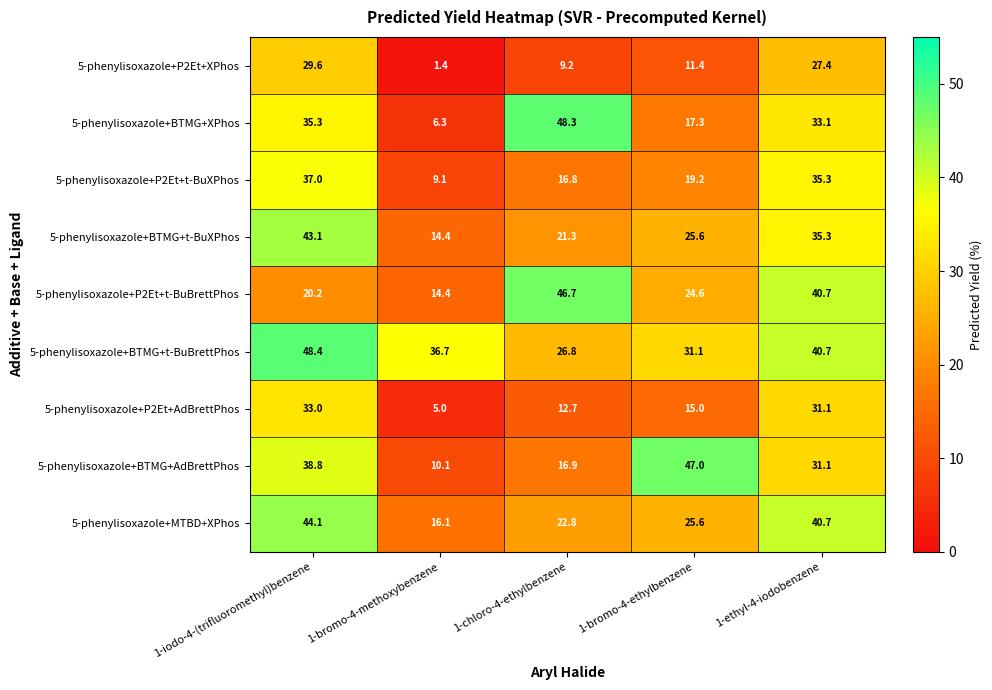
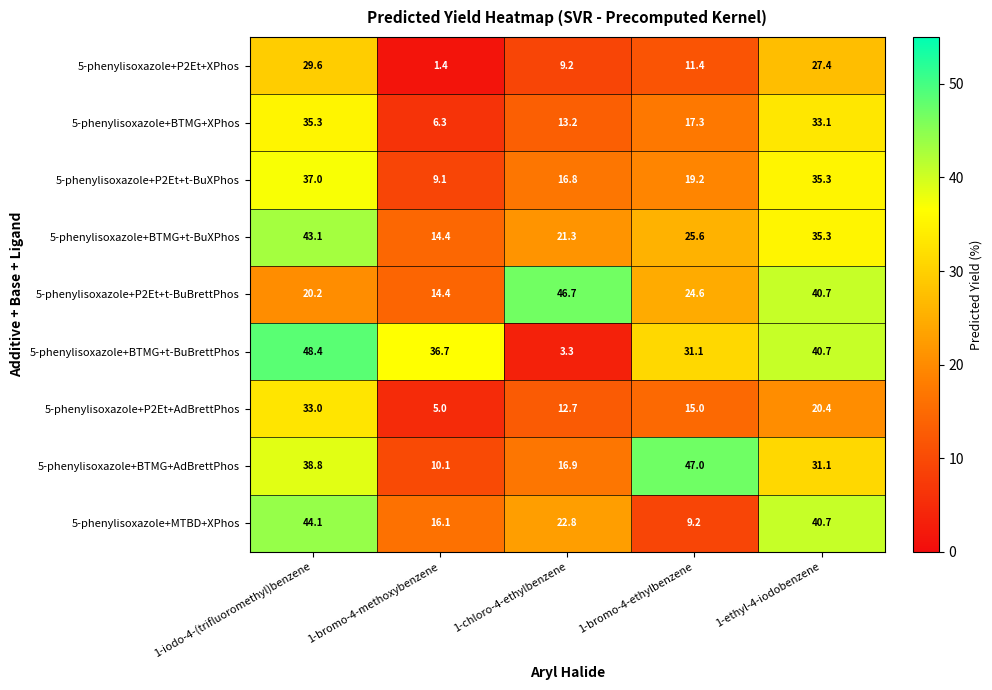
5-phenylisoxazole+BTMG+XPhos, 1-chloro-4-ethylbenzene: 48.3 -> 13.2
5-phenylisoxazole+BTMG+t-BuBrettPhos, 1-chloro-4-ethylbenzene: 26.8 -> 3.3
5-phenylisoxazole+P2Et+AdBrettPhos, 1-ethyl-4-iodobenzene: 31.1 -> 20.4
5-phenylisoxazole+MTBD+XPhos, 1-bromo-4-ethylbenzene: 25.6 -> 9.2
